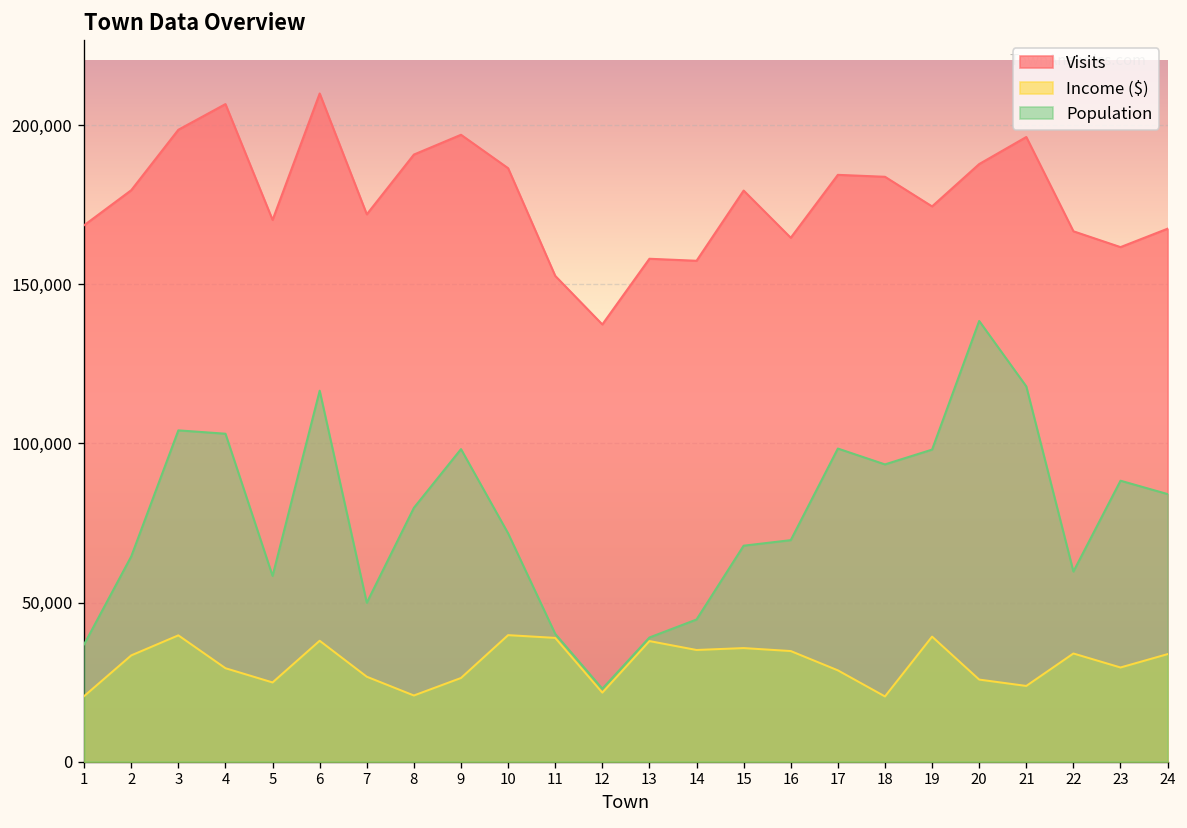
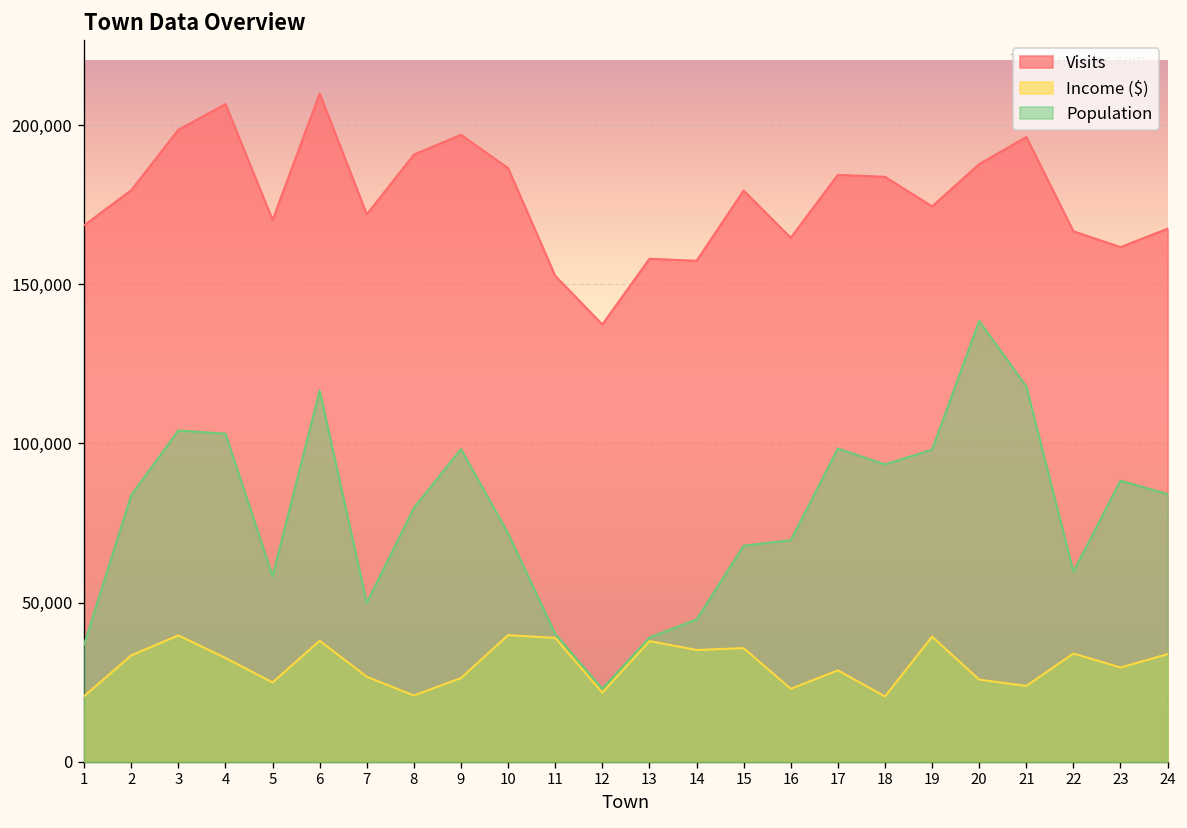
Population, 2: 65,000 -> 84,000
Income ($), 4: 29,000 -> 33,000
Income ($), 16: 35,000 -> 23,000
